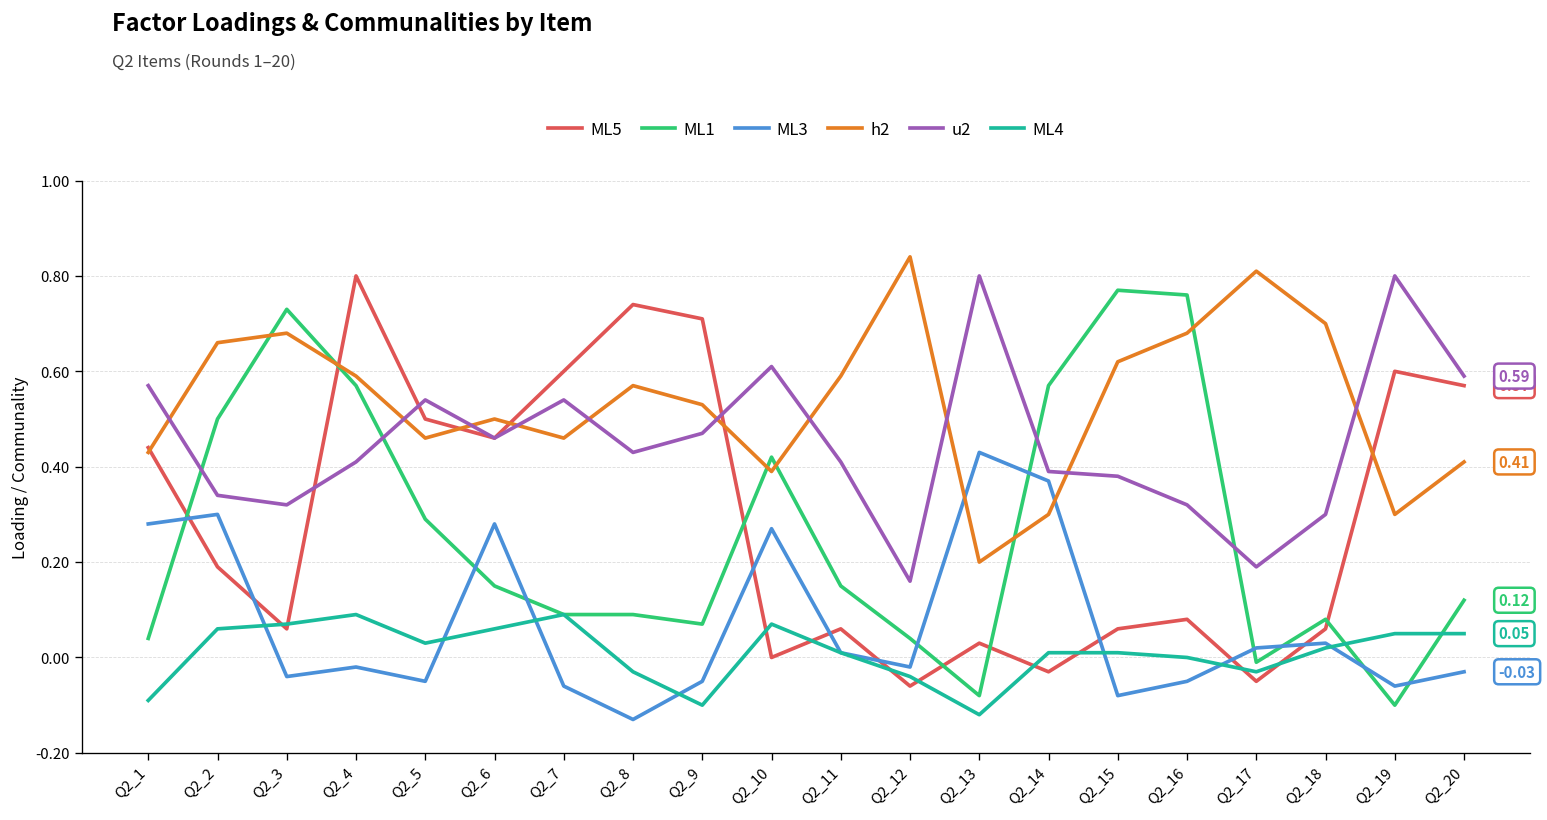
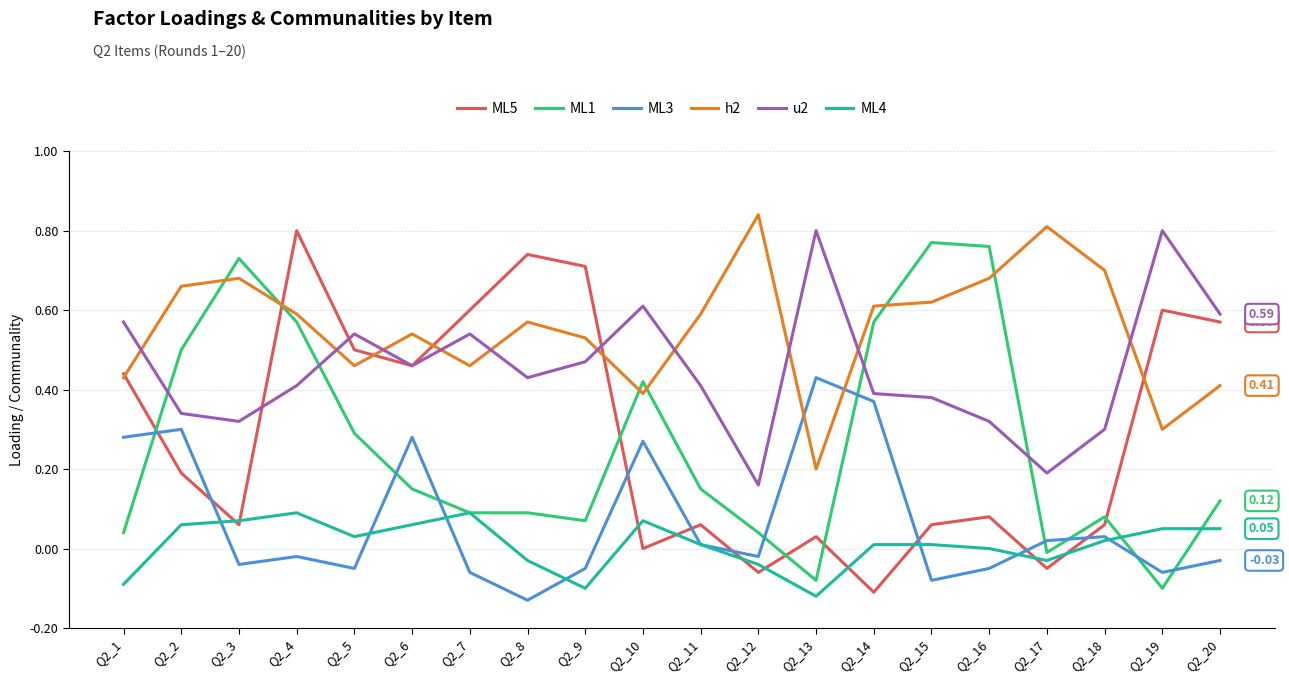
h2, Q2_6: 0.50 -> 0.54
ML5, Q2_14: -0.03 -> -0.11
h2, Q2_14: 0.30 -> 0.61
